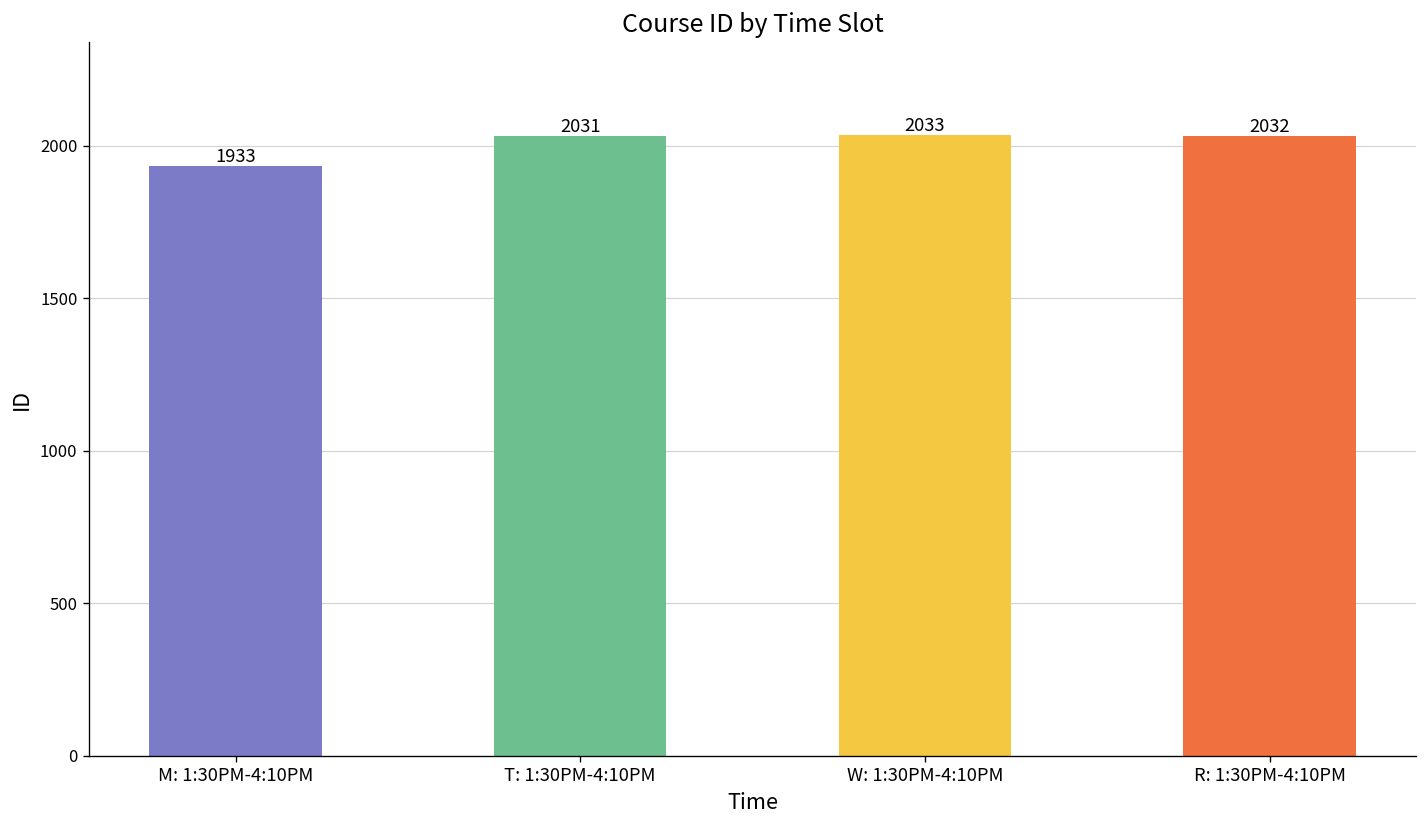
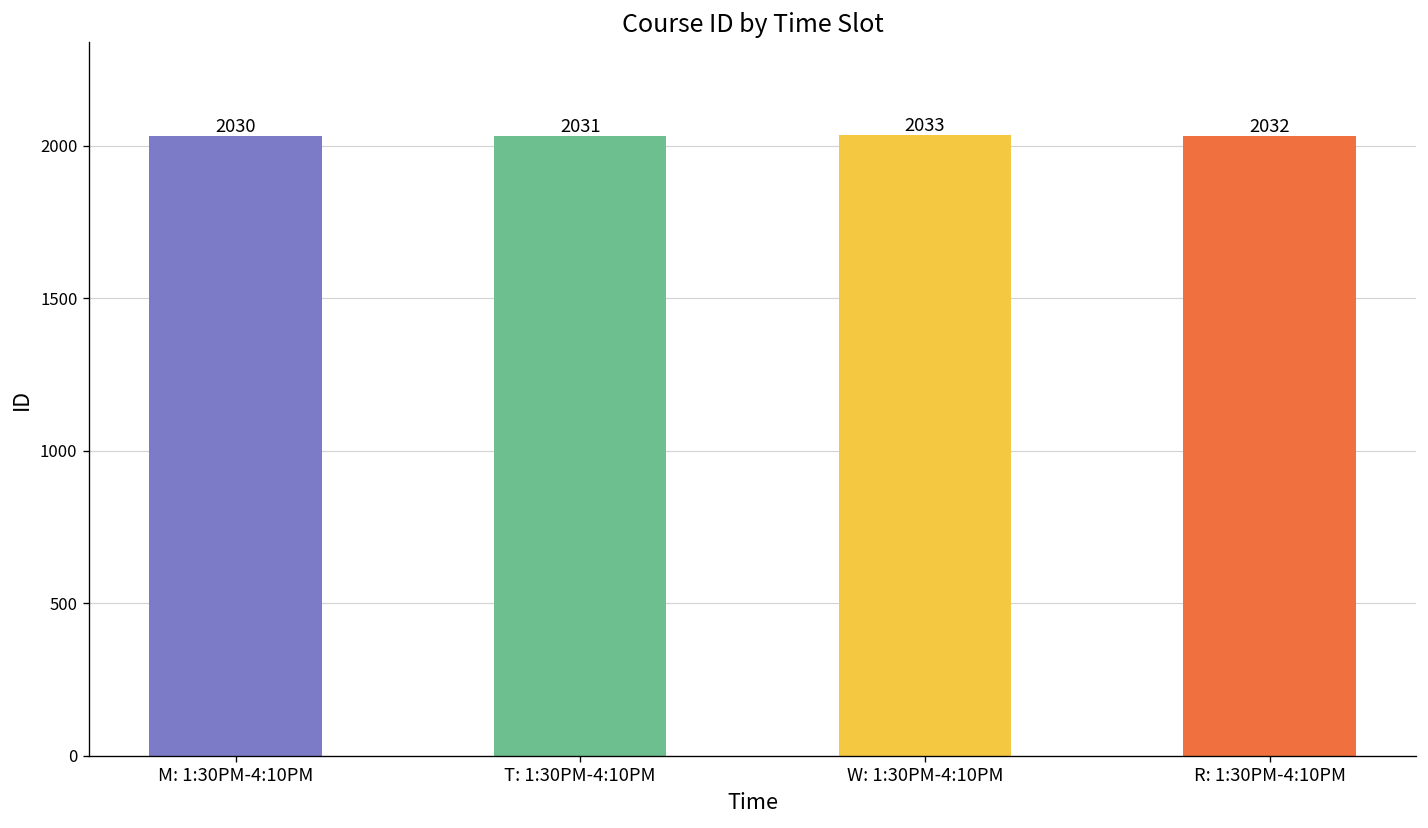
M: 1:30PM-4:10PM: 1933 -> 2030
